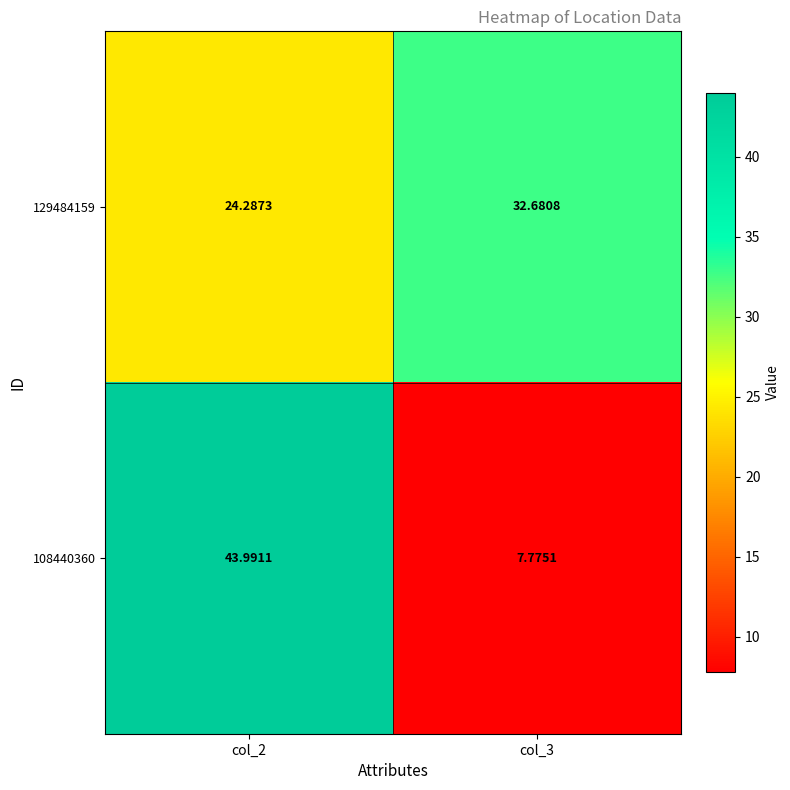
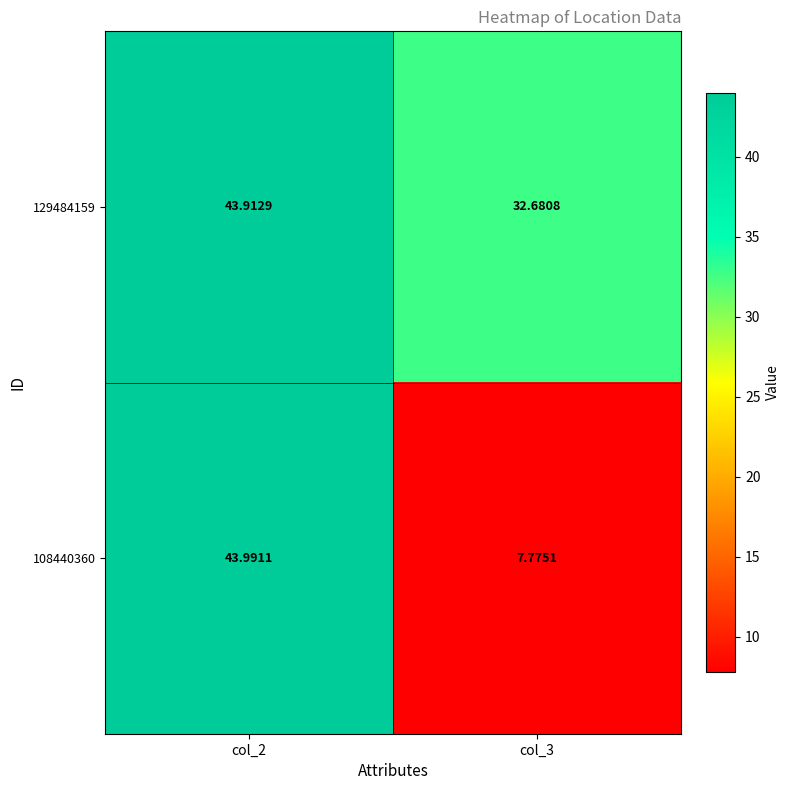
129484159, col_2: 24.2873 -> 43.9129
